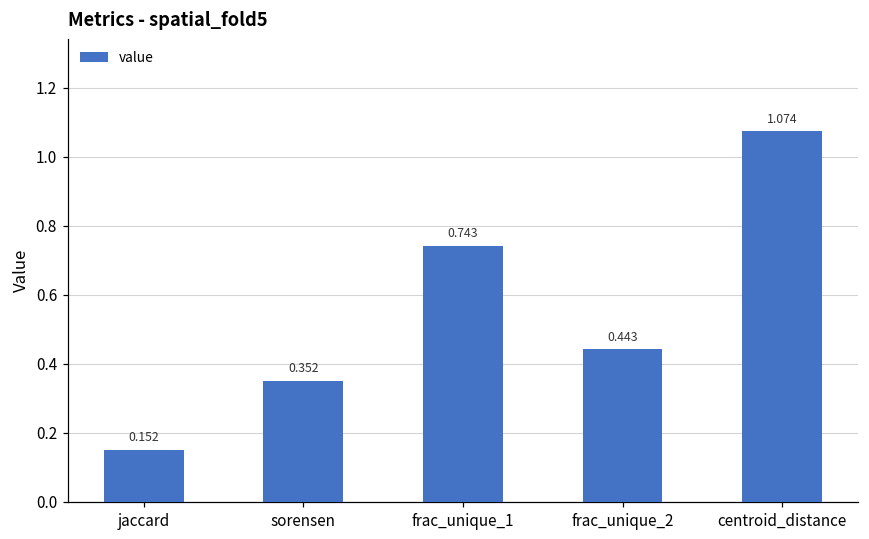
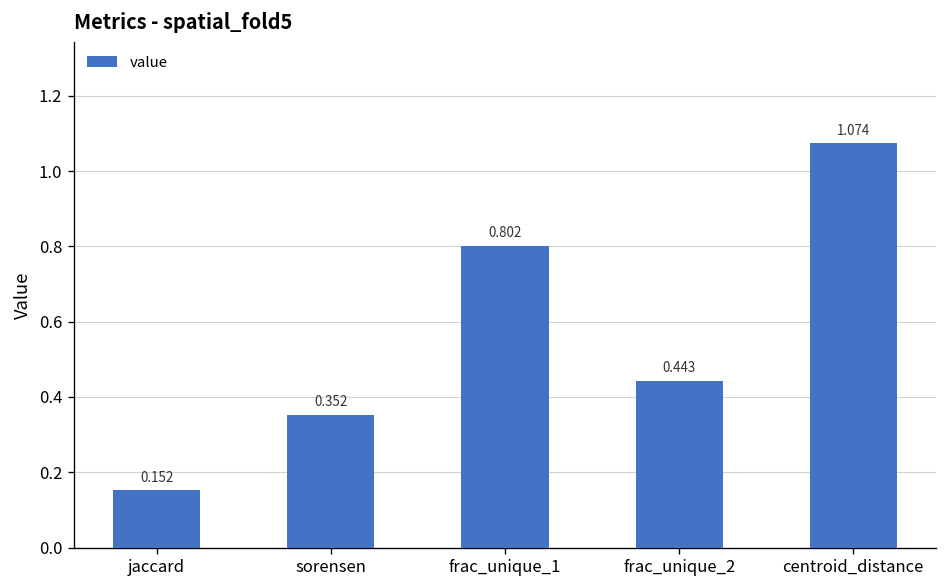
frac_unique_1: 0.743 -> 0.802
